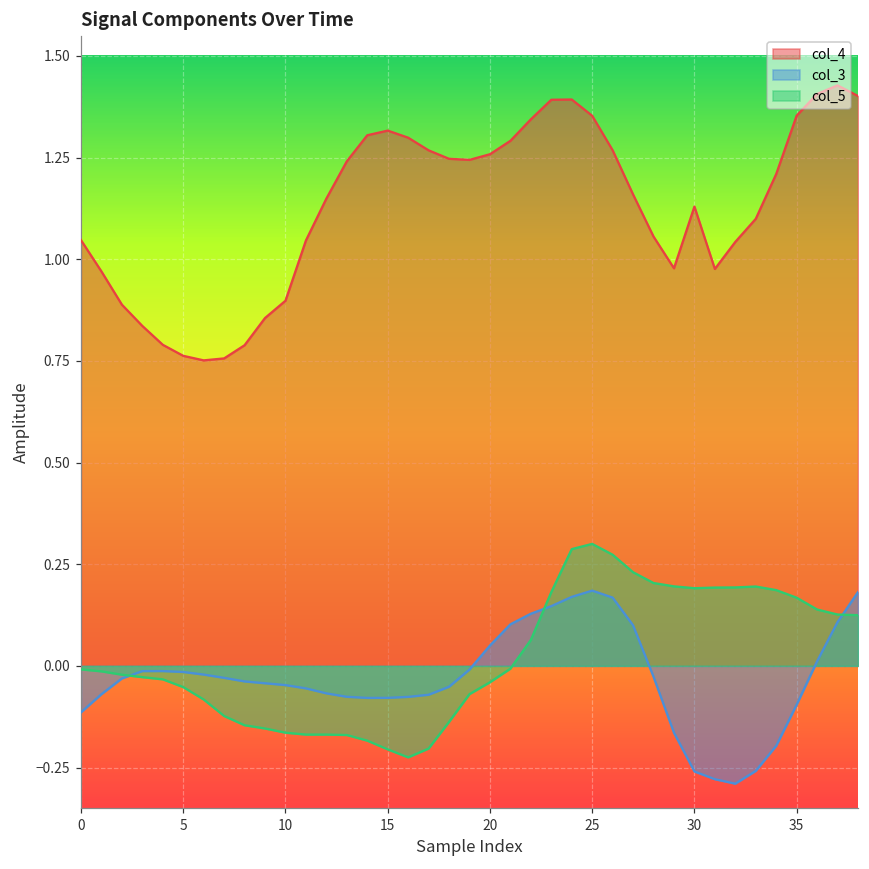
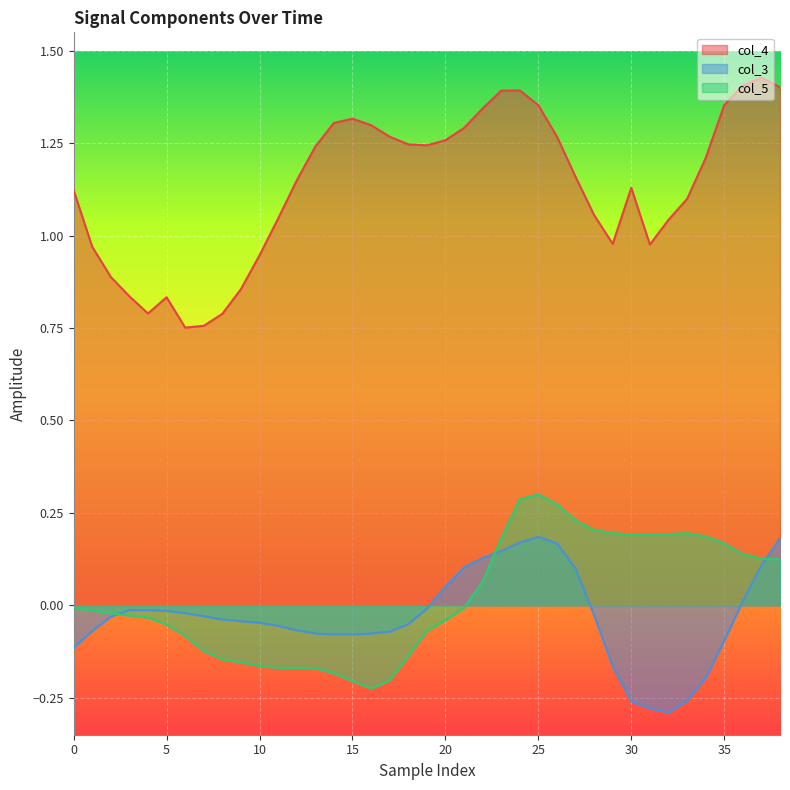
col_4, 0: 1.05 -> 1.12
col_4, 5: 0.76 -> 0.83
col_4, 10: 0.90 -> 0.95
